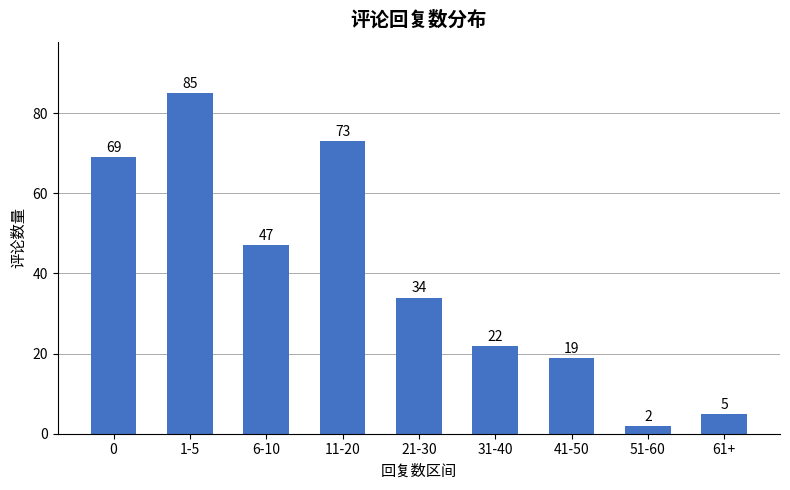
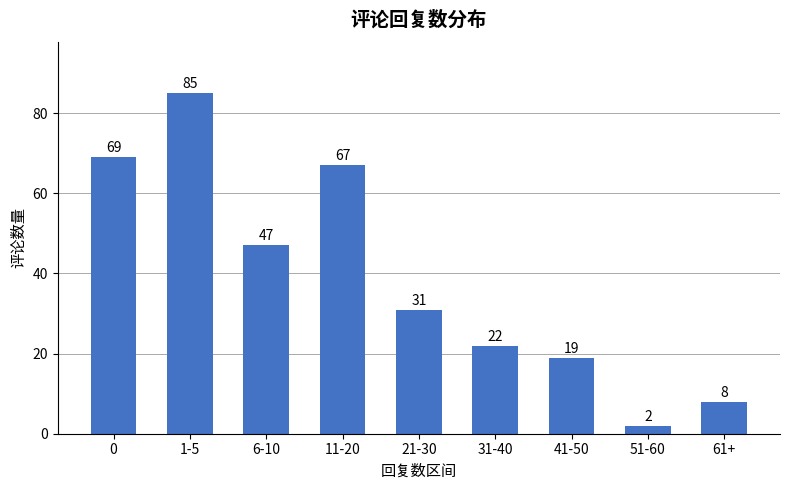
11-20: 73 -> 67
21-30: 34 -> 31
61+: 5 -> 8
